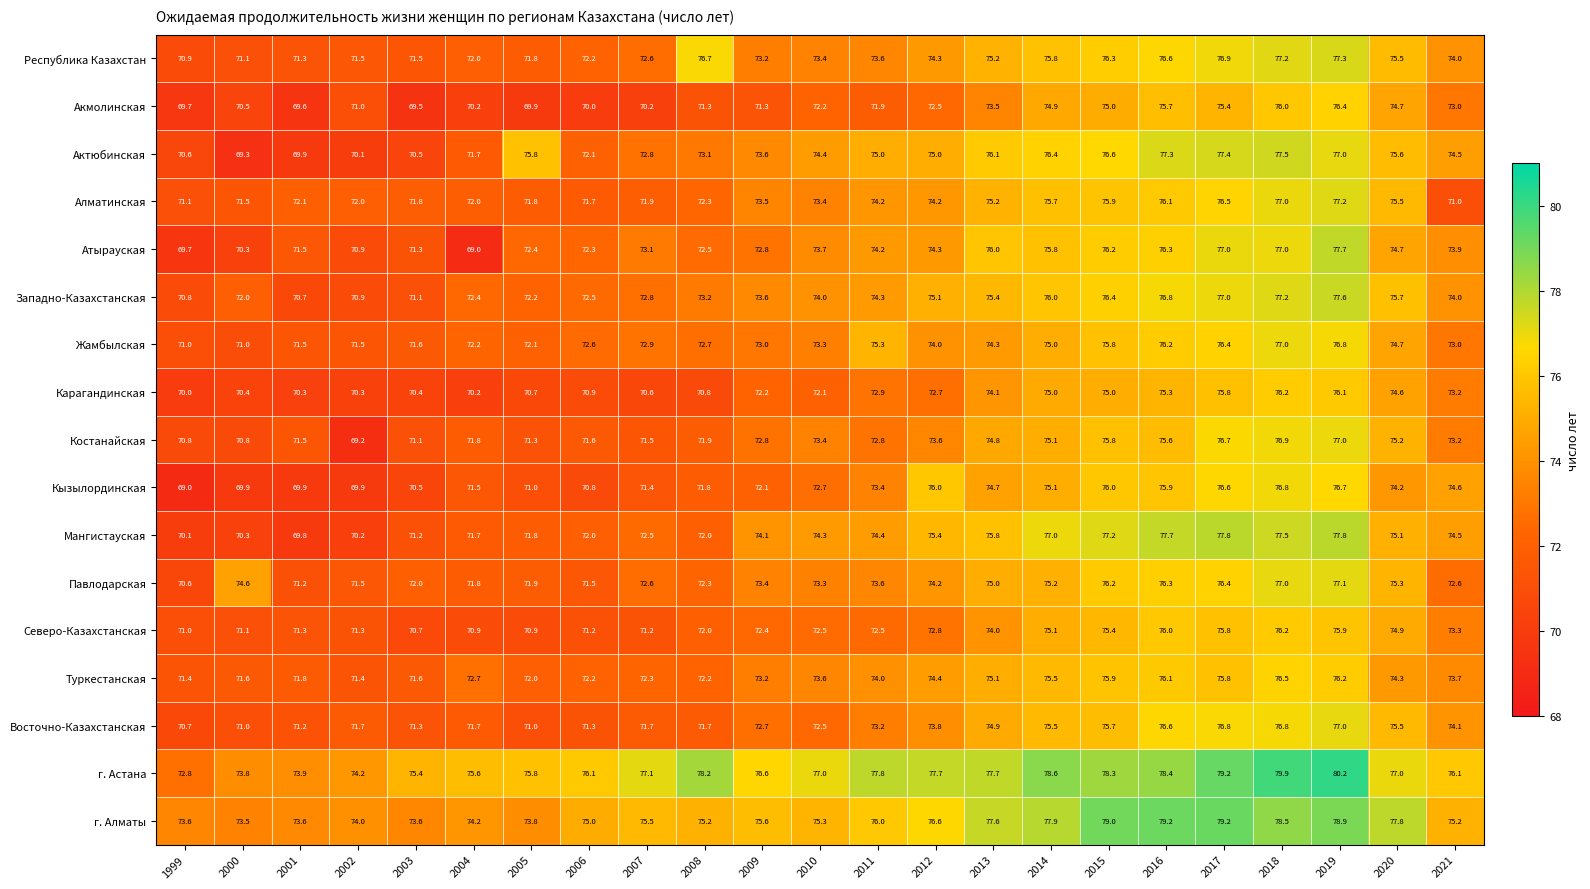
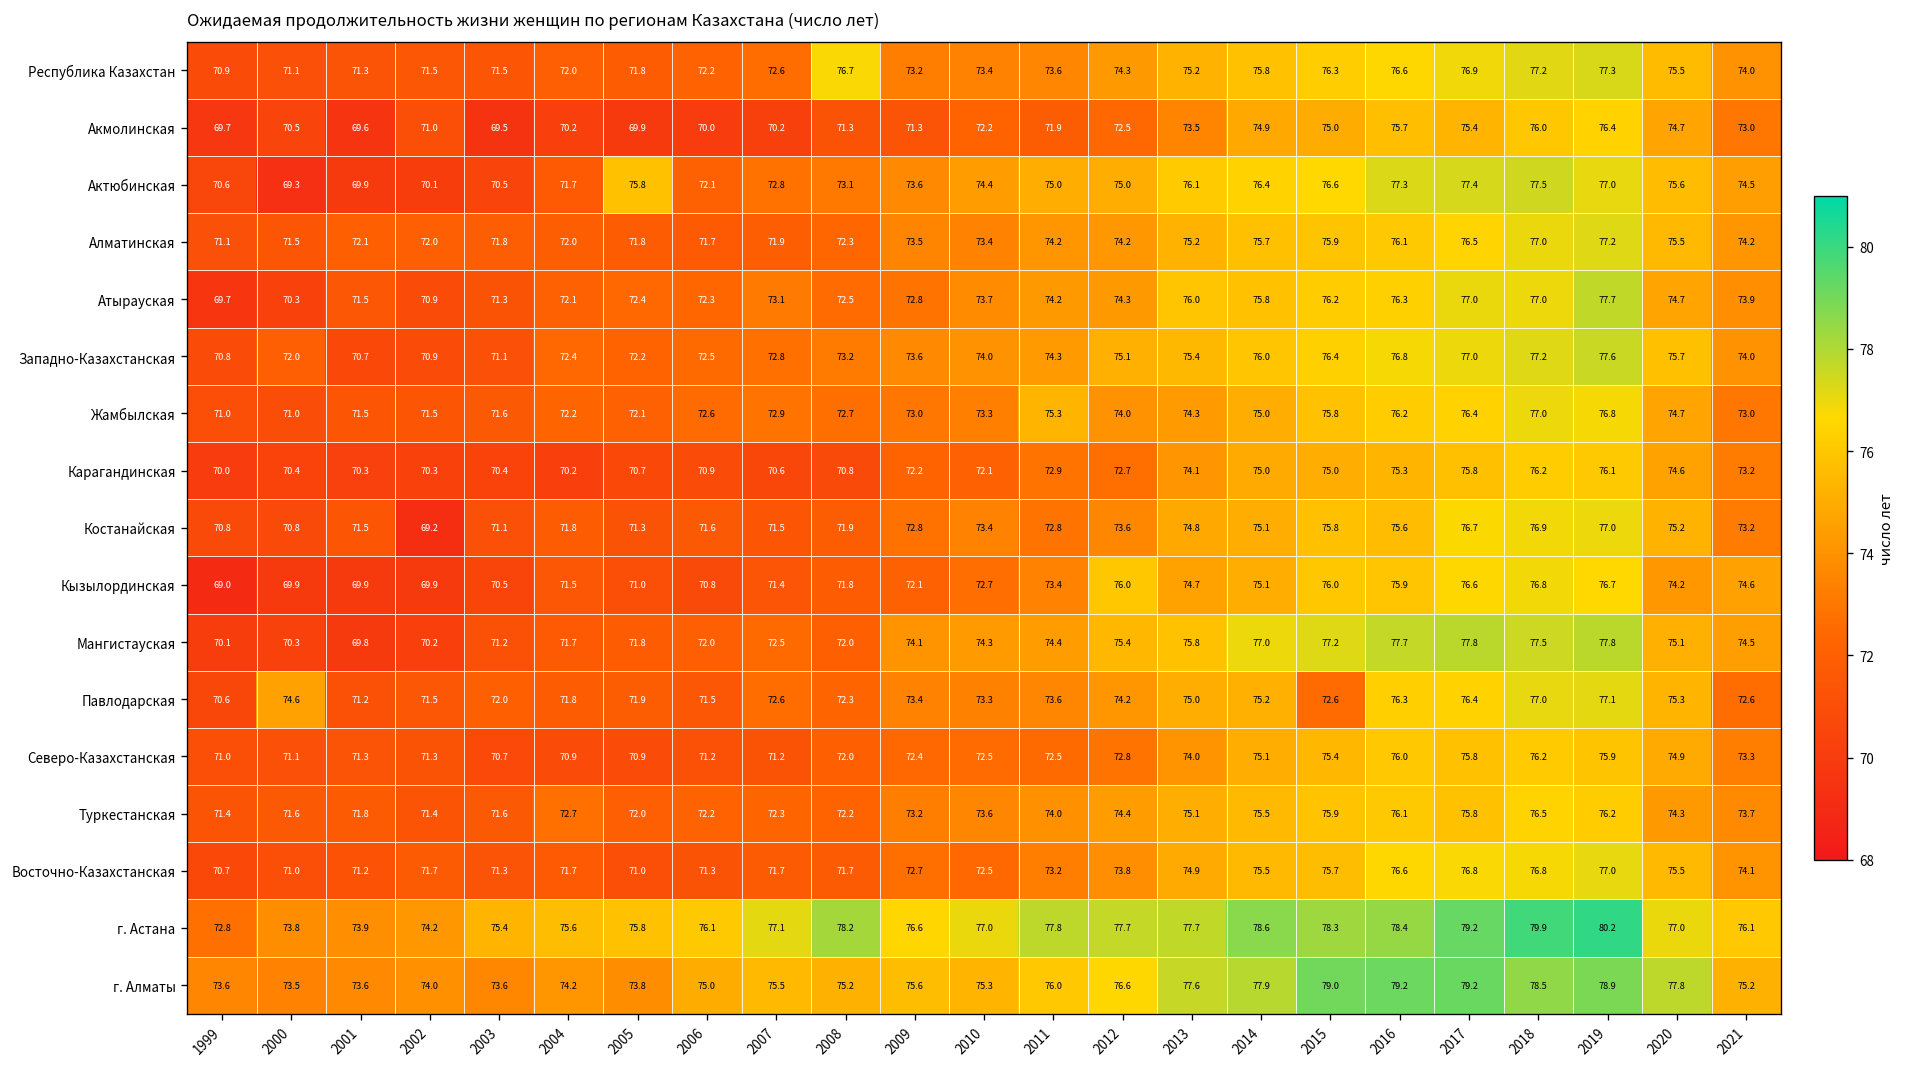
Алматинская, 2021: 71.0 -> 74.2
Атырауская, 2004: 69.0 -> 72.1
Павлодарская, 2015: 76.2 -> 72.6
